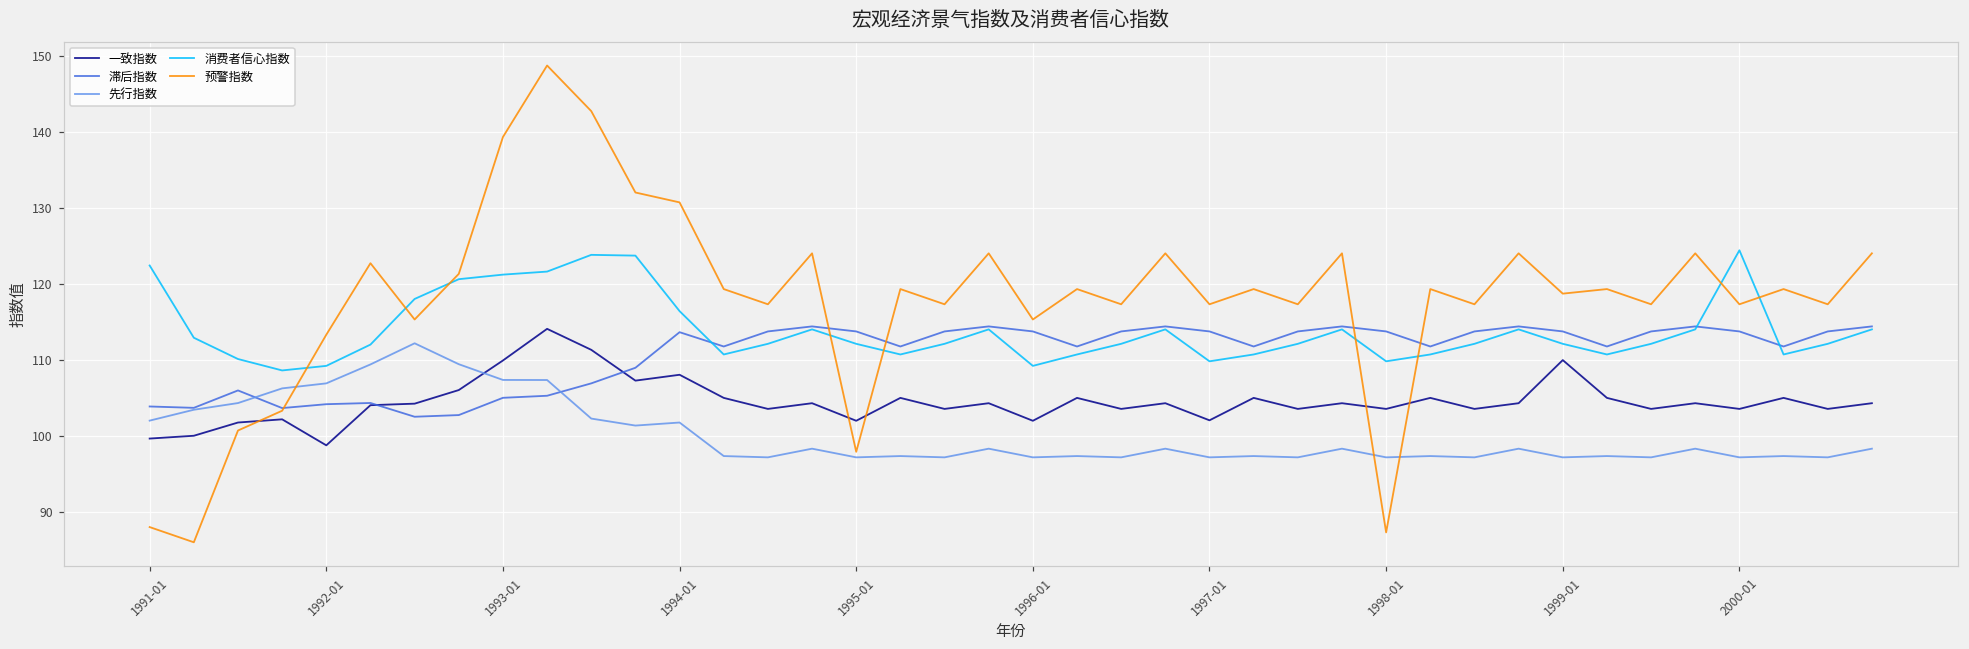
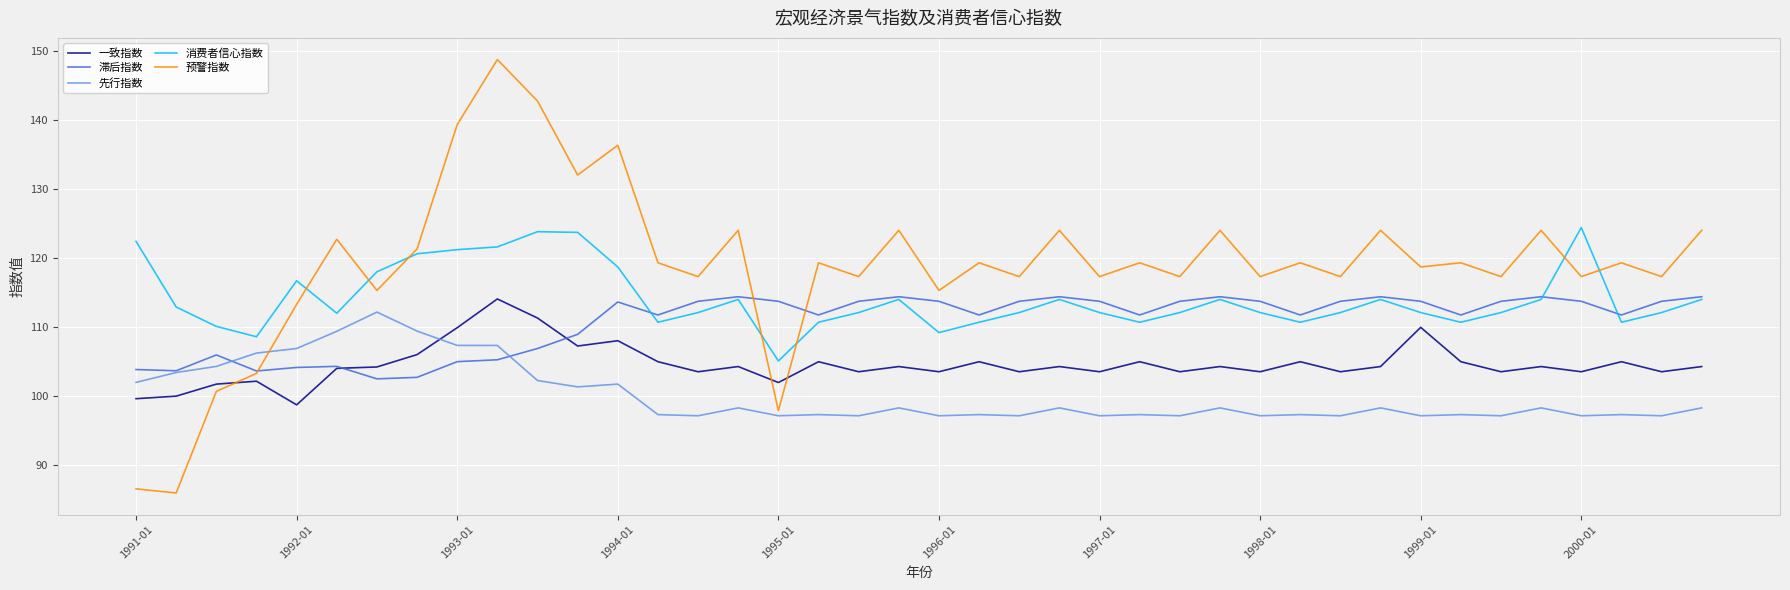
预警指数, 1991-01: 88 -> 87
消费者信心指数, 1992-01: 109 -> 117
消费者信心指数, 1994-01: 116 -> 119
预警指数, 1994-01: 131 -> 136
消费者信心指数, 1995-01: 112 -> 105
一致指数, 1996-01: 102 -> 104
一致指数, 1997-01: 102 -> 104
消费者信心指数, 1997-01: 110 -> 112
消费者信心指数, 1998-01: 110 -> 112
预警指数, 1998-01: 87 -> 117
